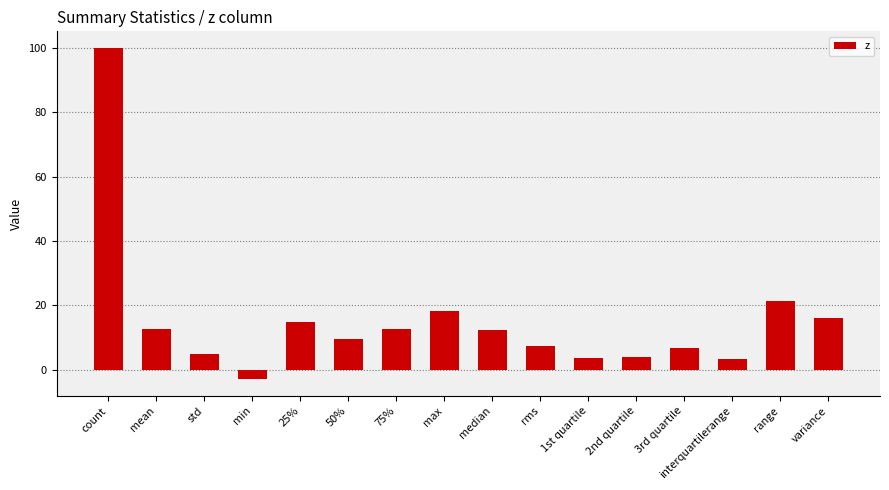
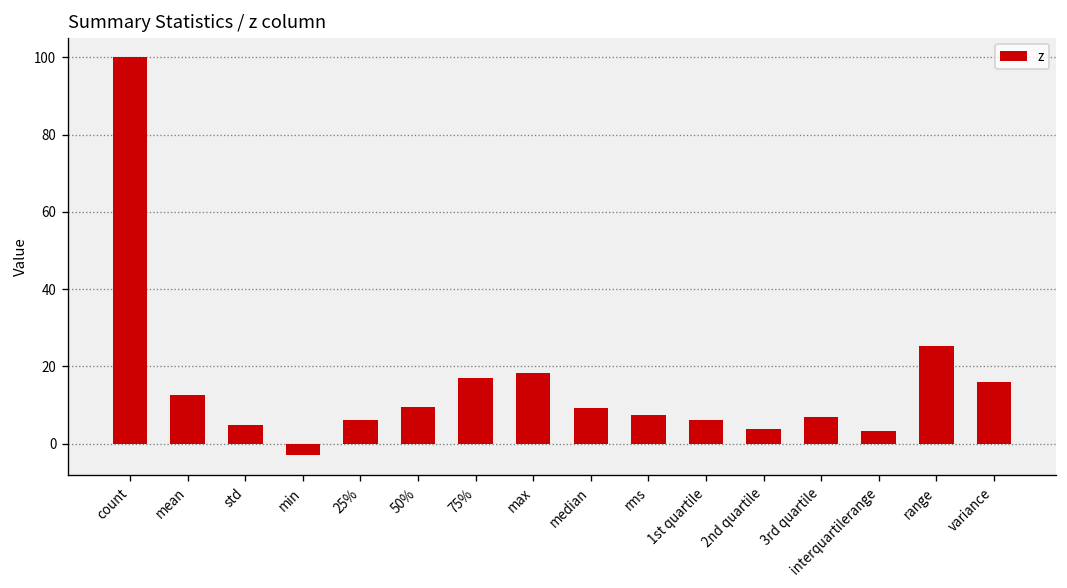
25%: 15 -> 6
75%: 13 -> 17
median: 12 -> 9
1st quartile: 4 -> 6
range: 21 -> 25
